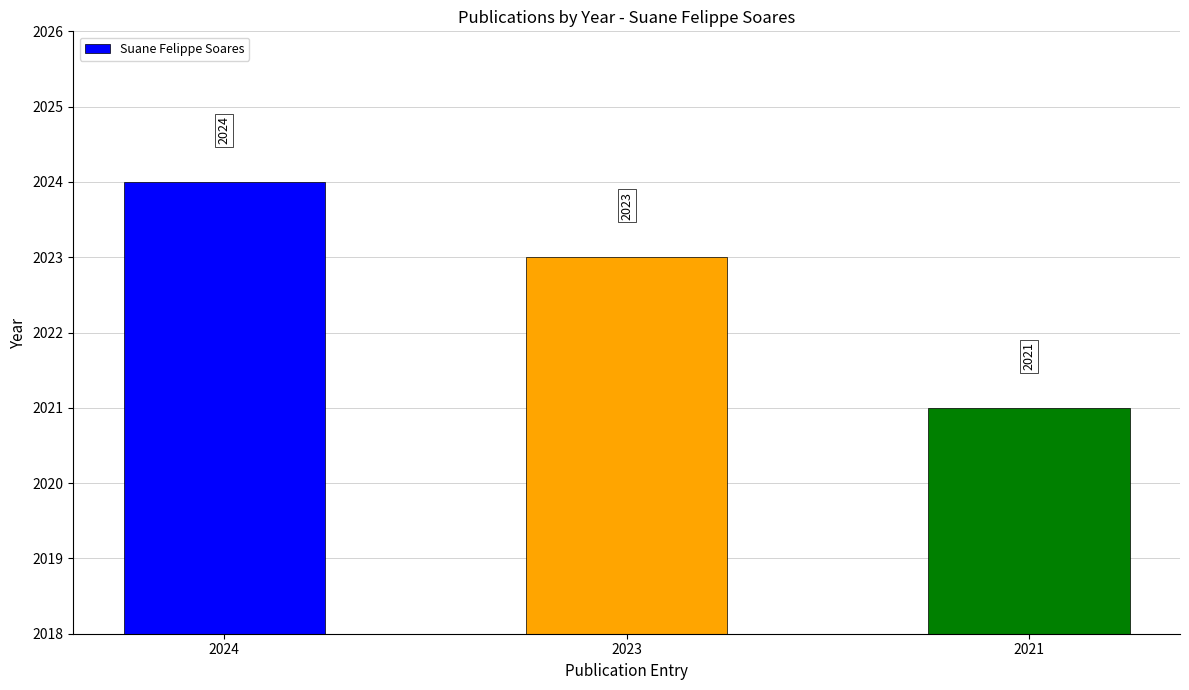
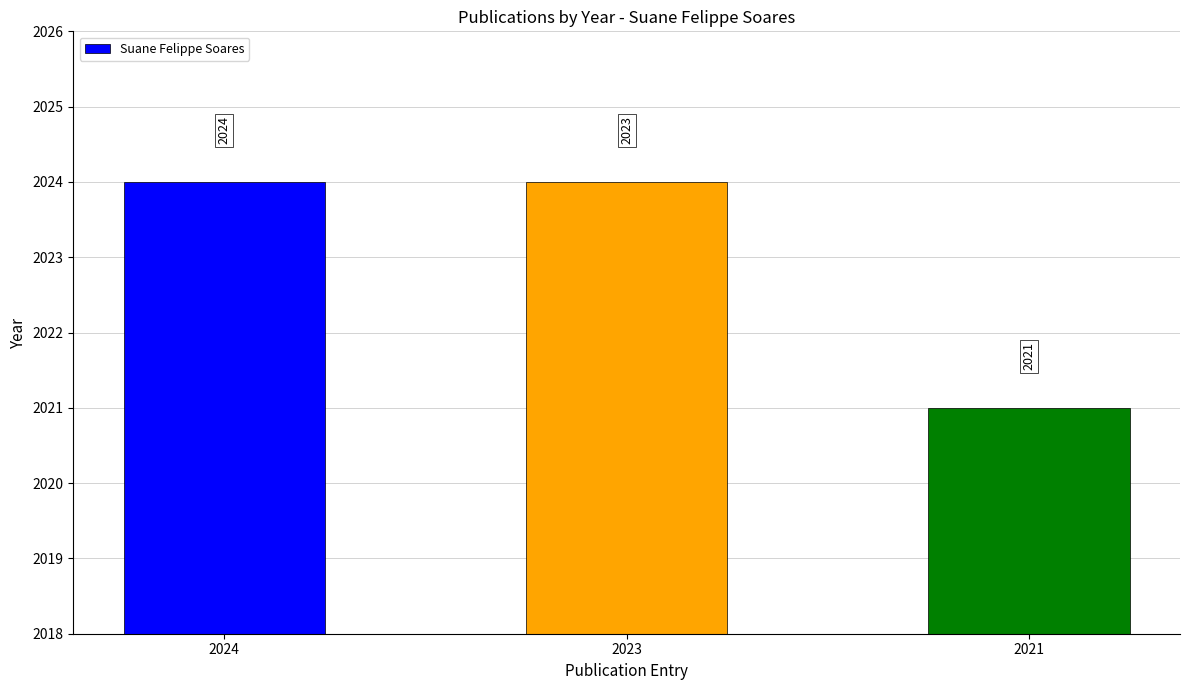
2023: 2023 -> 2024
